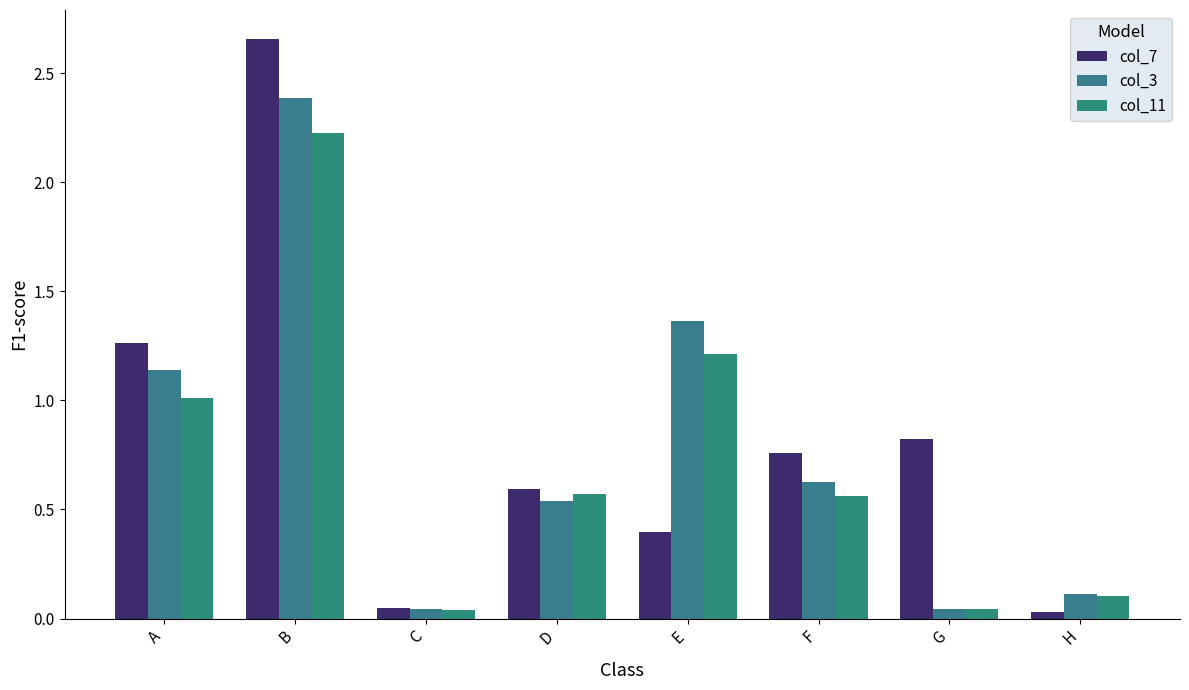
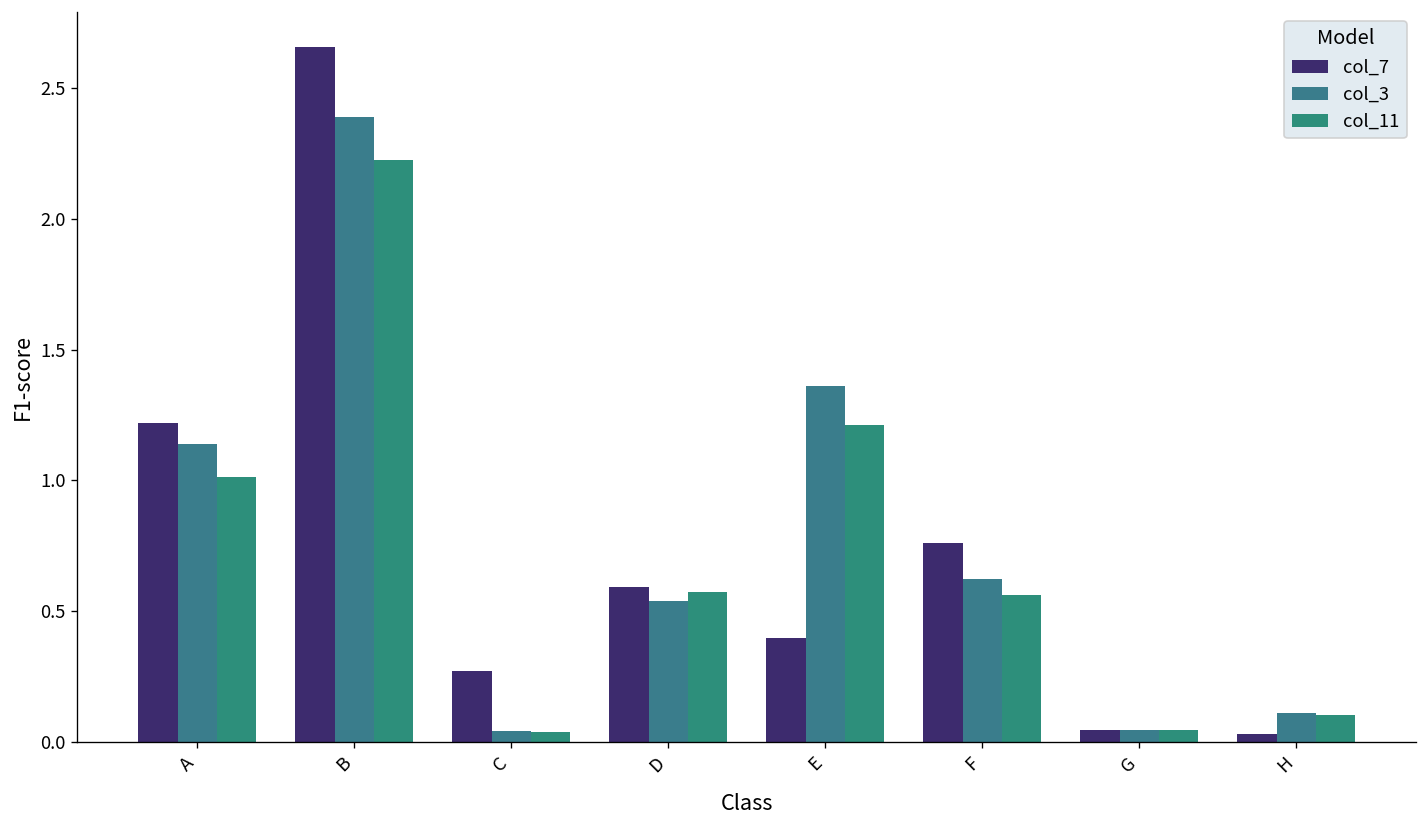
col_7, A: 1.27 -> 1.22
col_7, C: 0.05 -> 0.27
col_7, G: 0.82 -> 0.05
